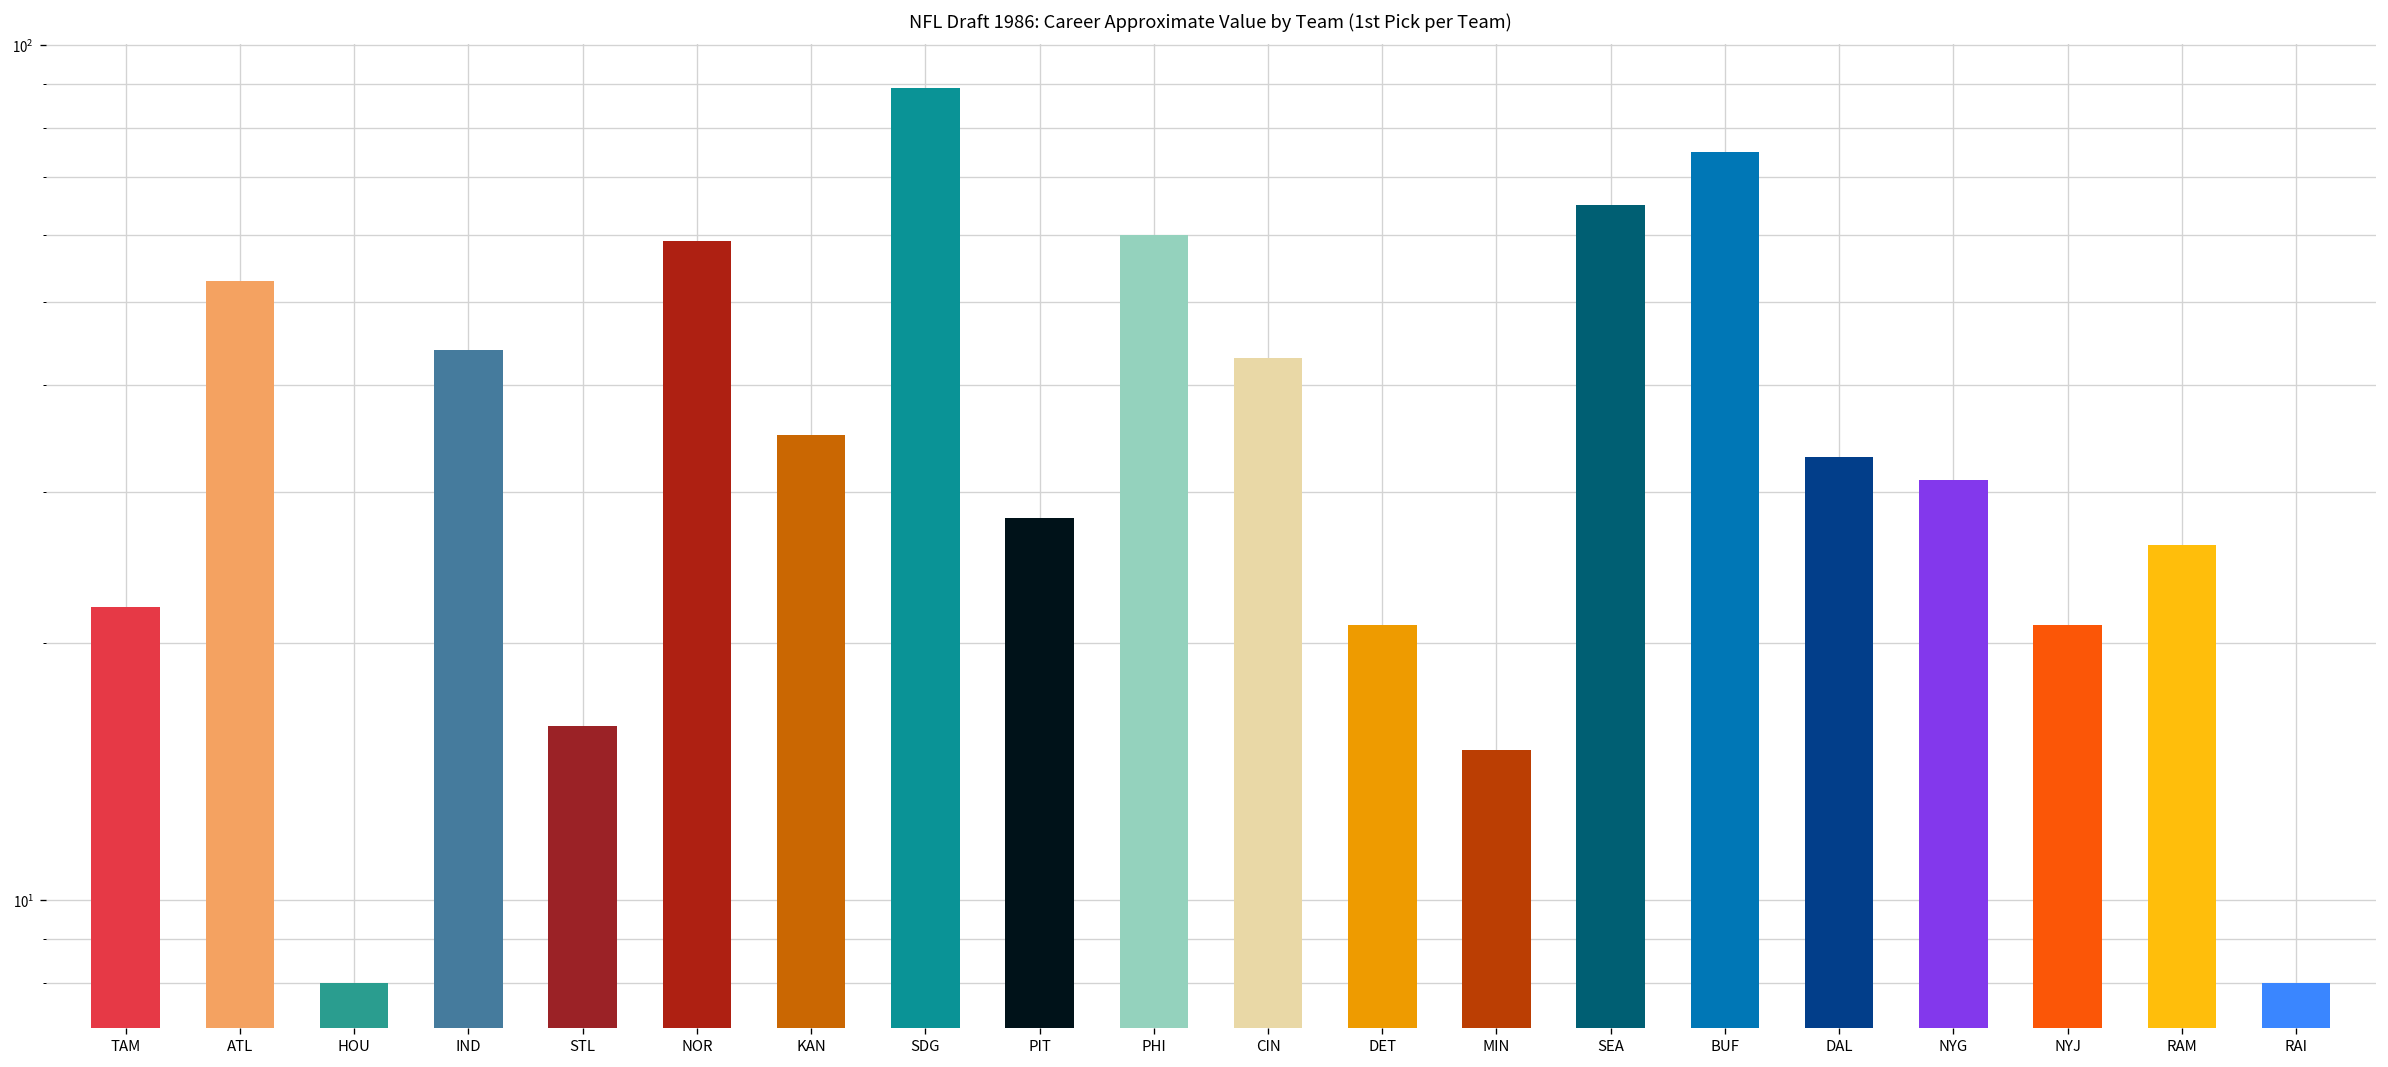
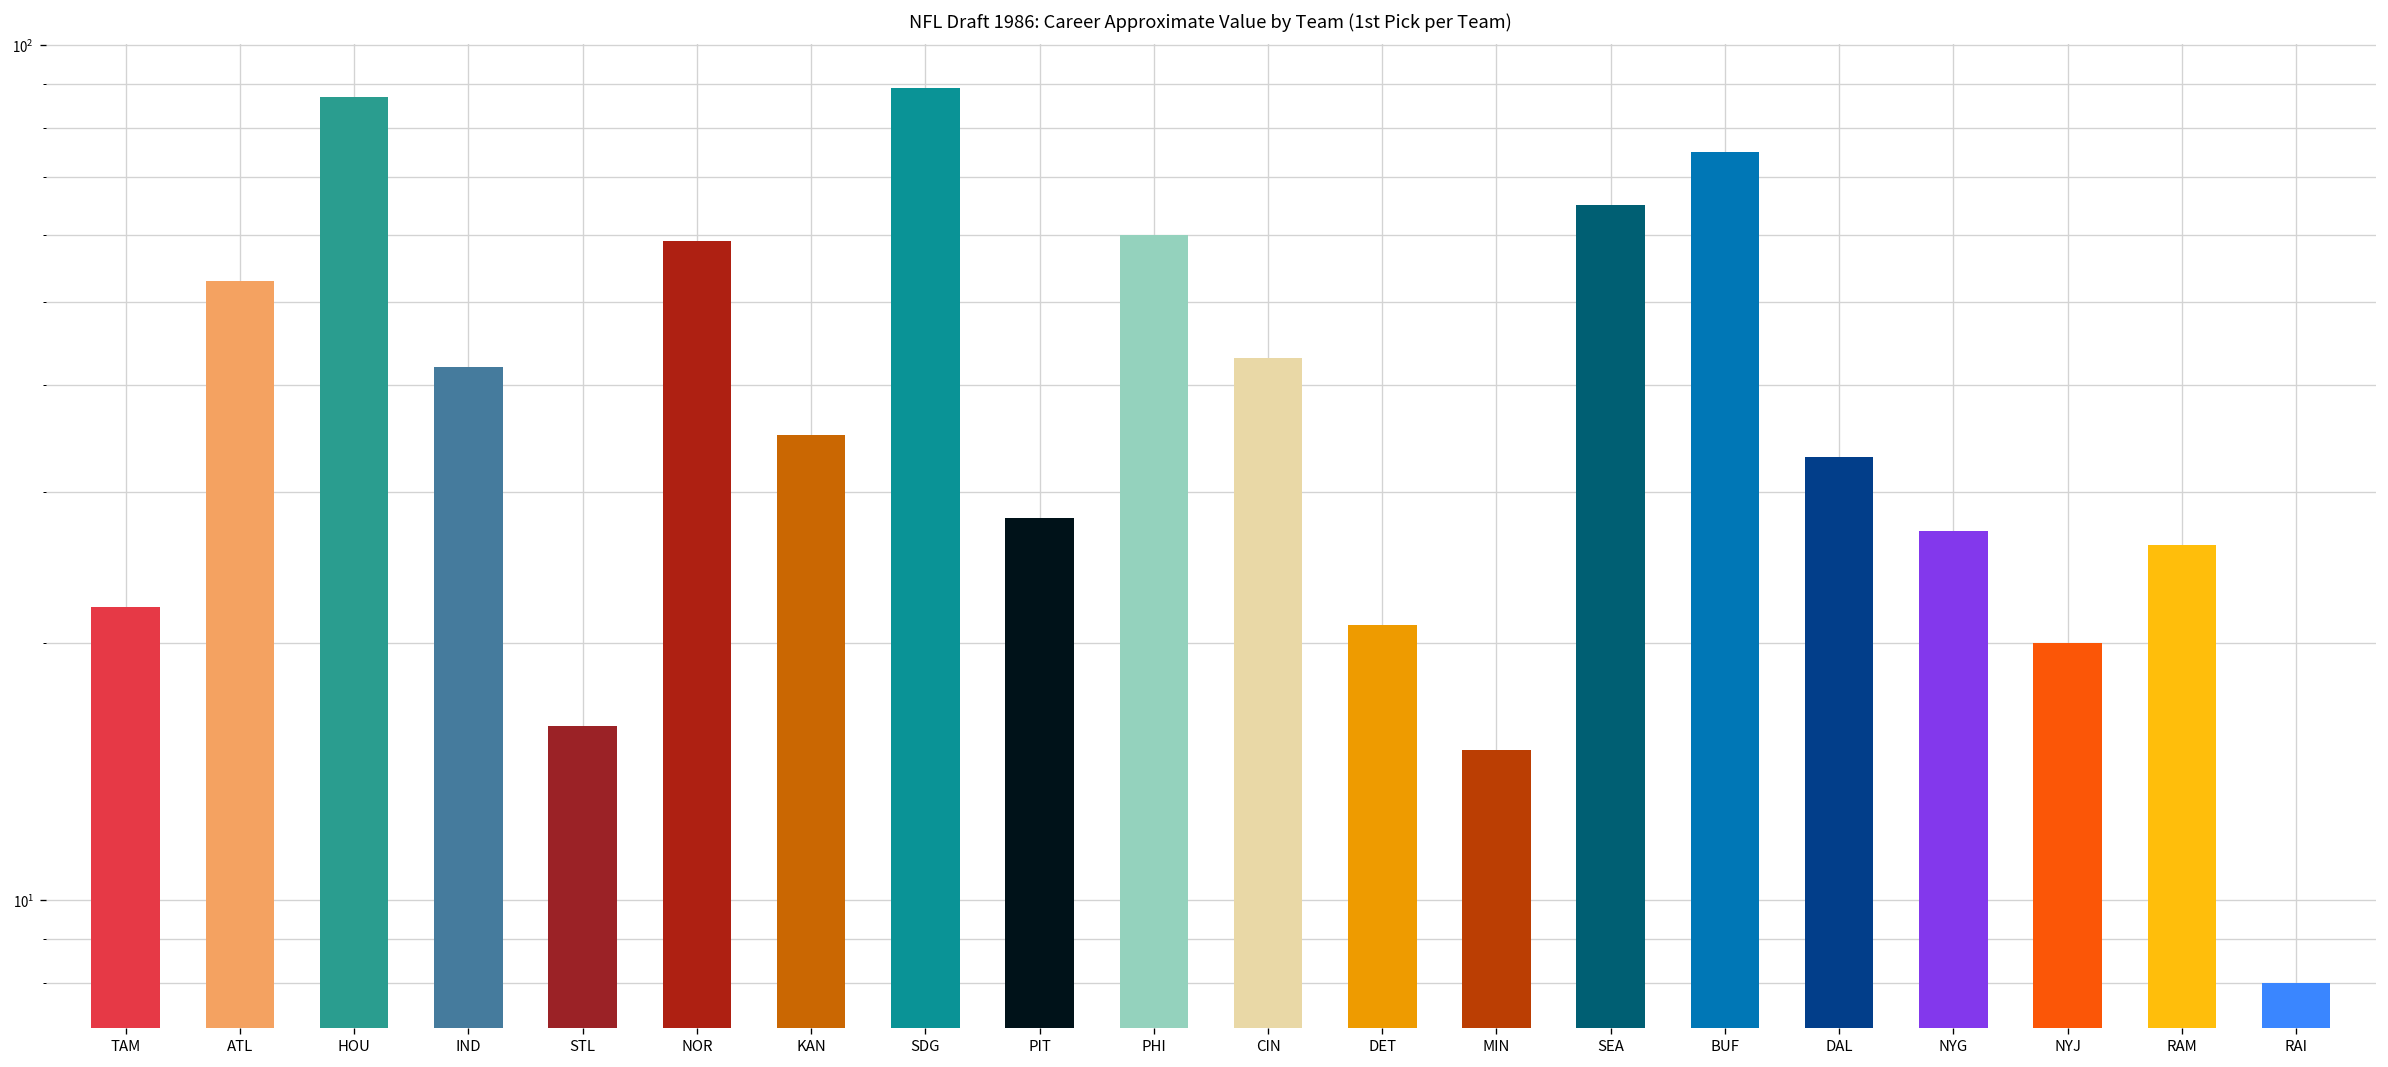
HOU: 8 -> 87
IND: 44 -> 42
NYG: 31 -> 27
NYJ: 21 -> 20
